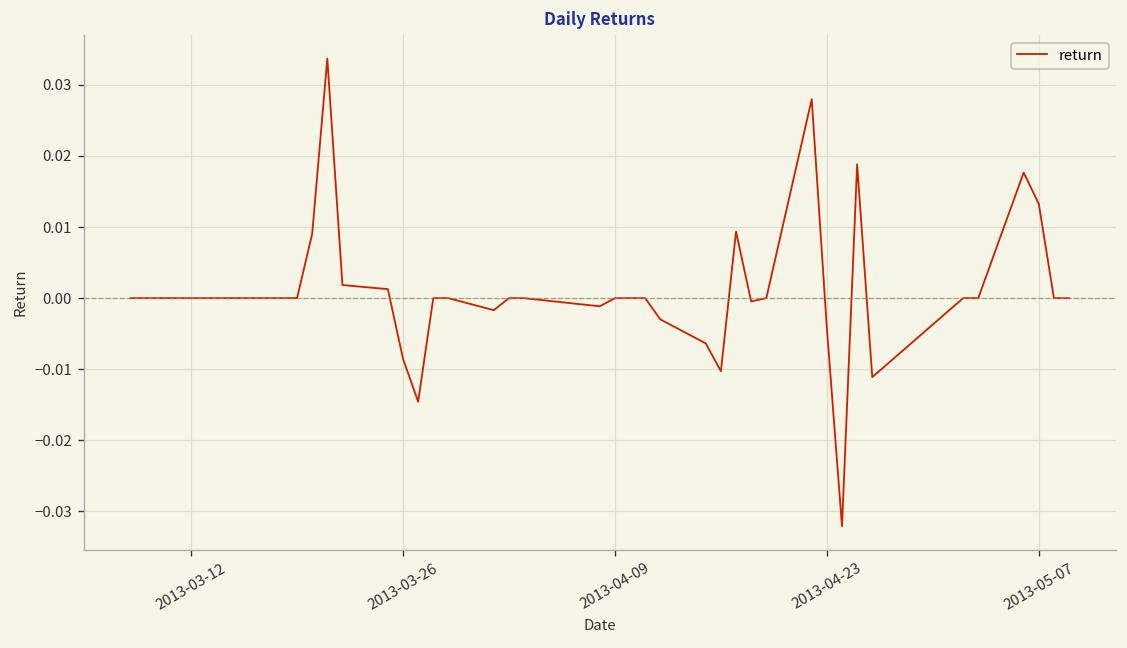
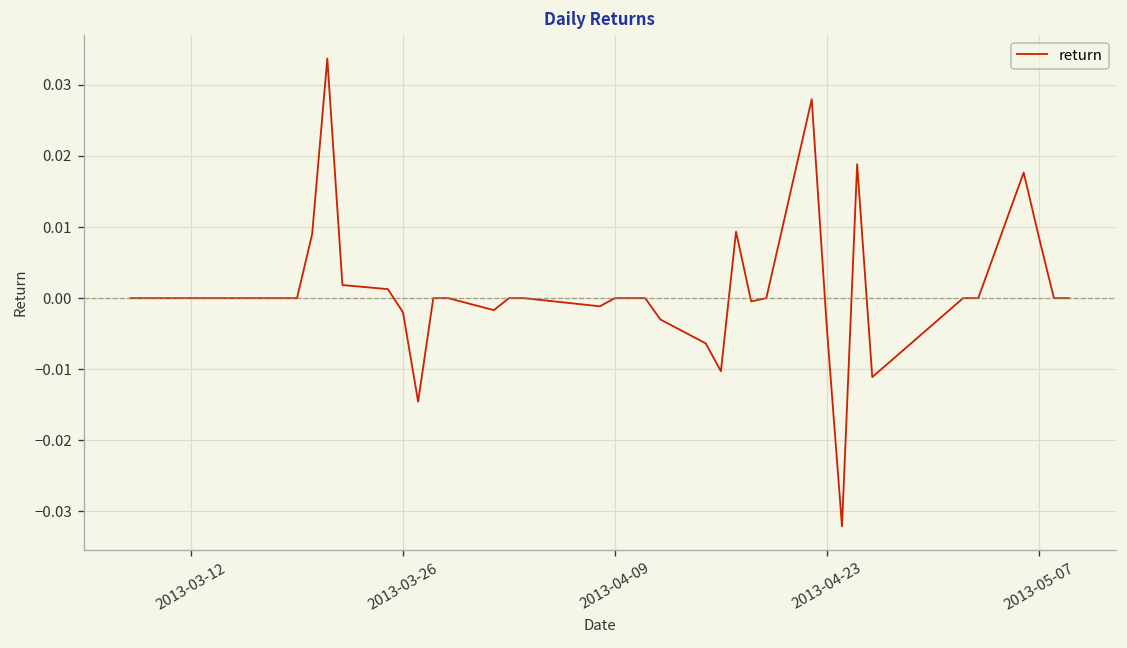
2013-03-26: -0.009 -> -0.002
2013-05-07: 0.013 -> 0.009
